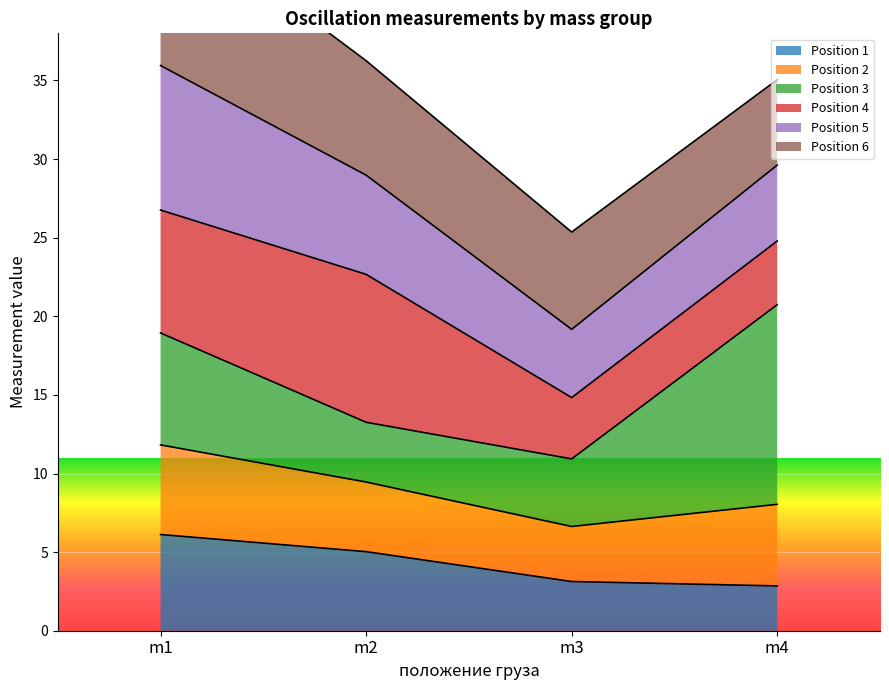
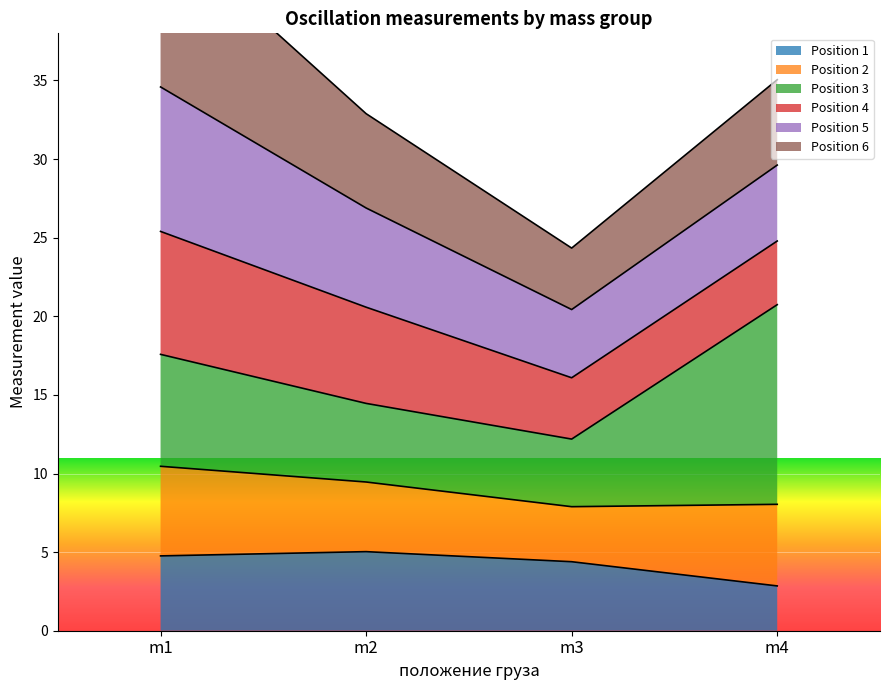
Position 1, m1: 6.1 -> 4.8
Position 3, m2: 3.8 -> 5.0
Position 4, m2: 9.4 -> 6.1
Position 6, m2: 7.3 -> 6.0
Position 1, m3: 3.1 -> 4.4
Position 6, m3: 6.2 -> 3.9
